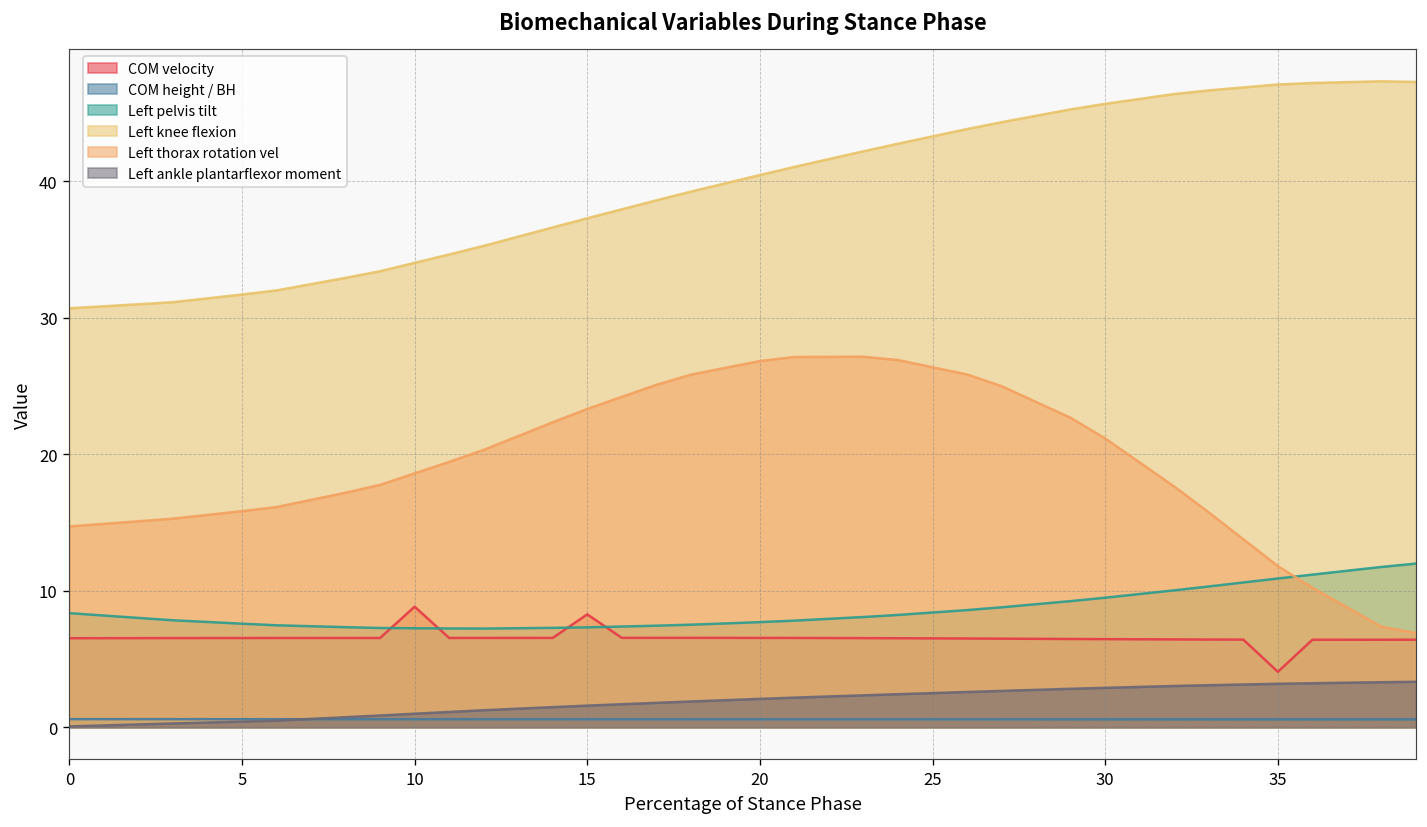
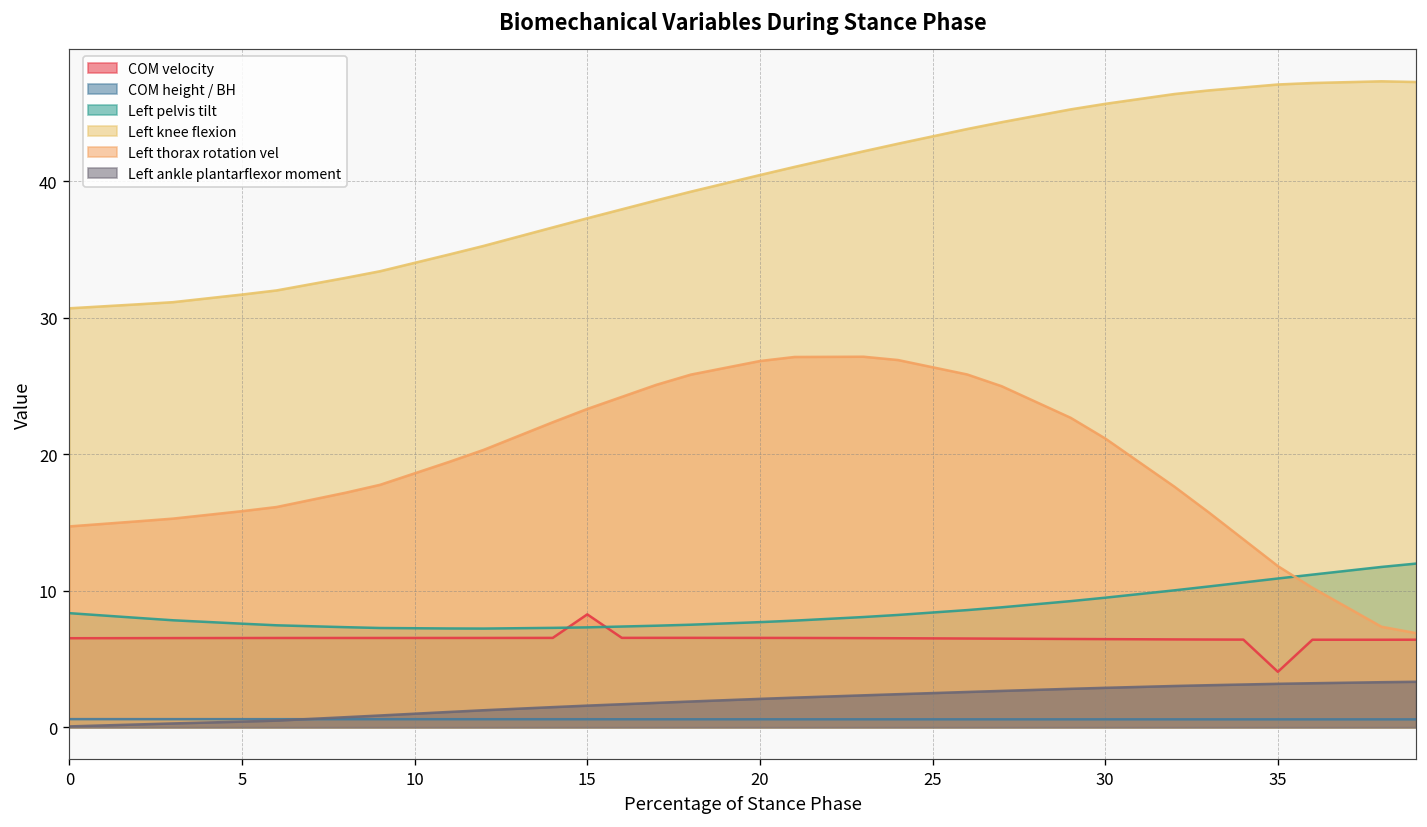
COM velocity, 10: 8.8 -> 6.5
